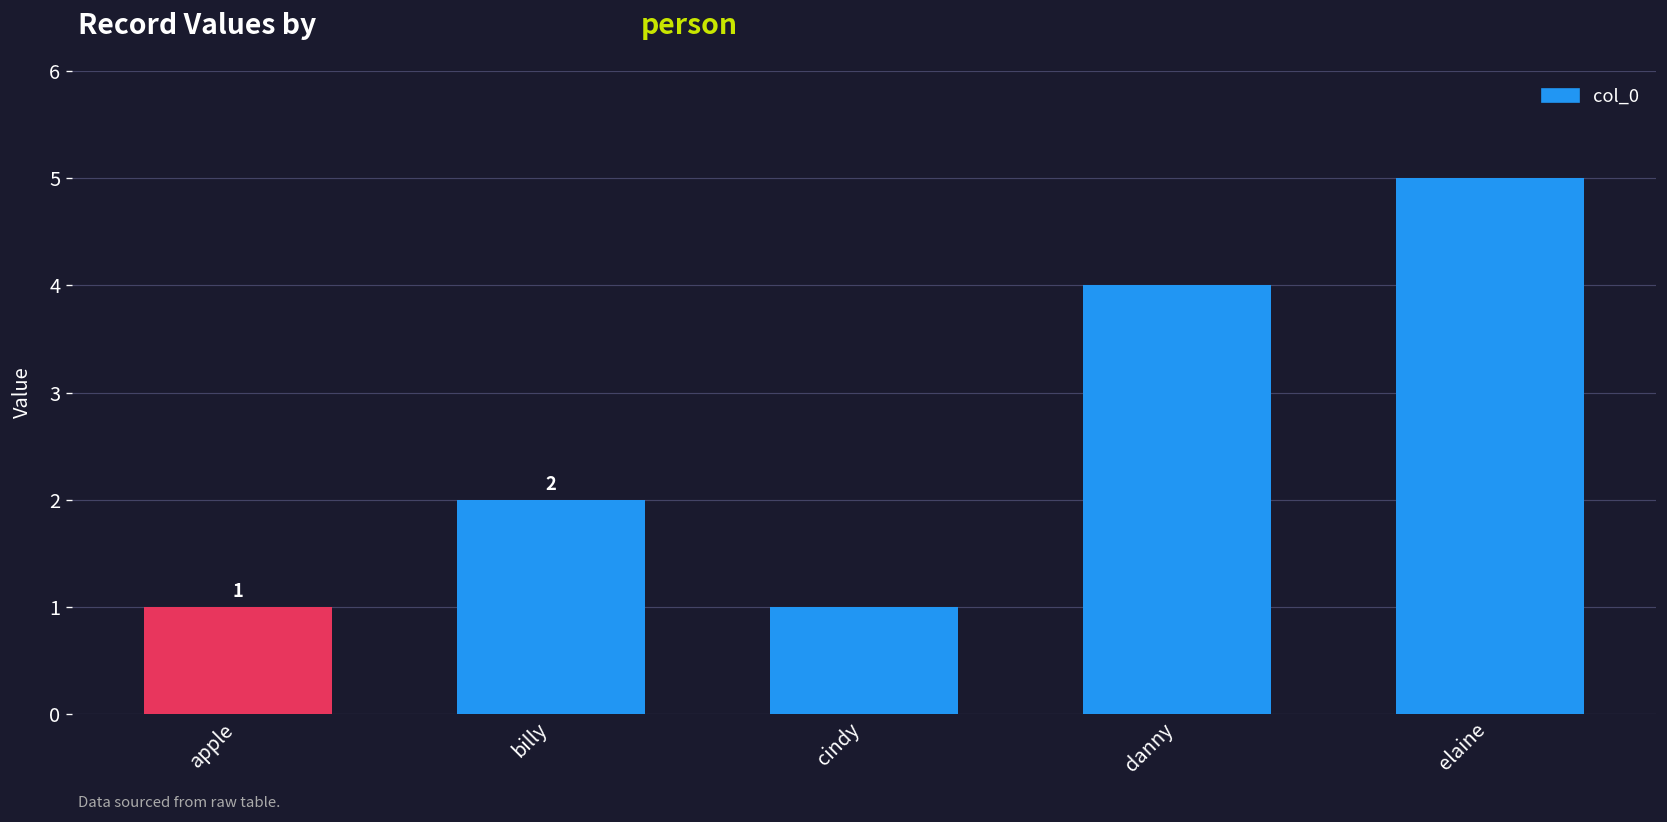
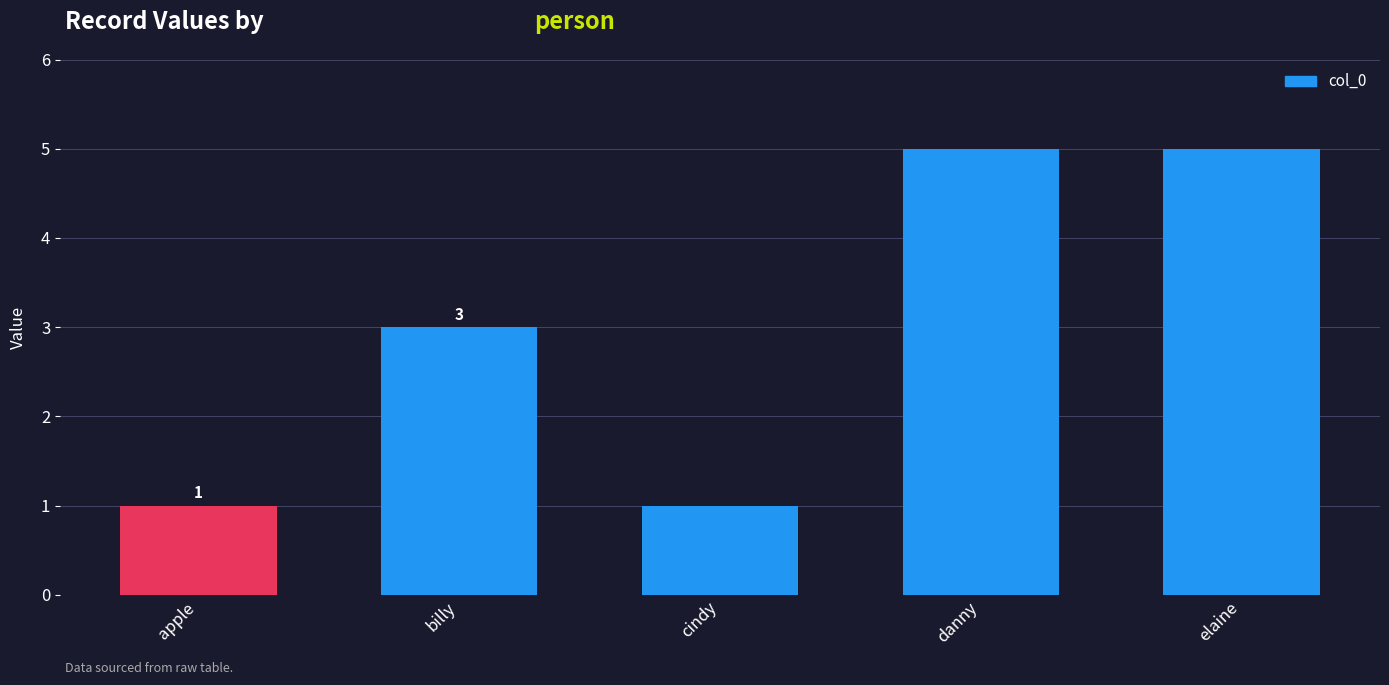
billy: 2 -> 3
danny: 4 -> 5
